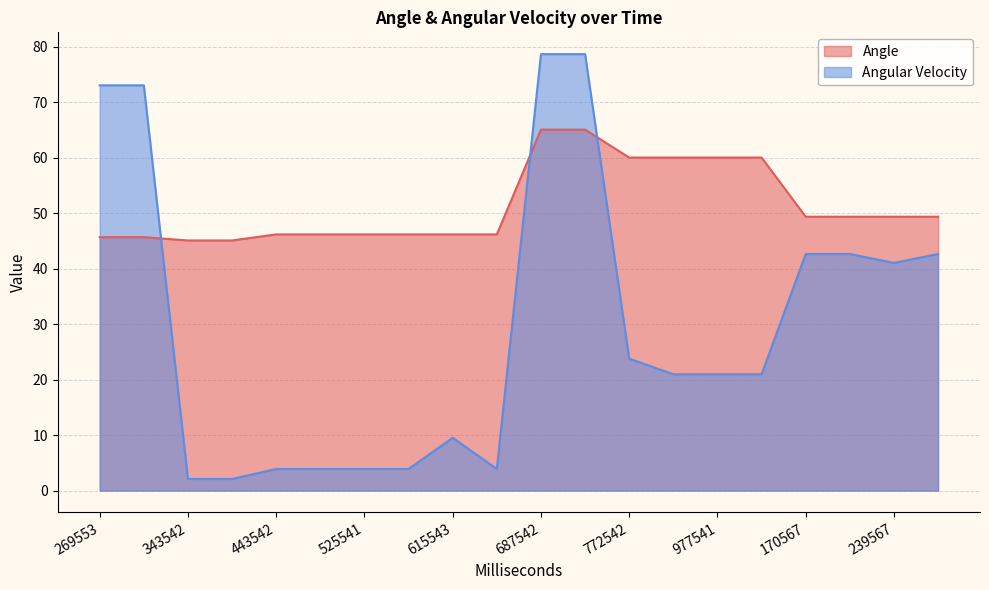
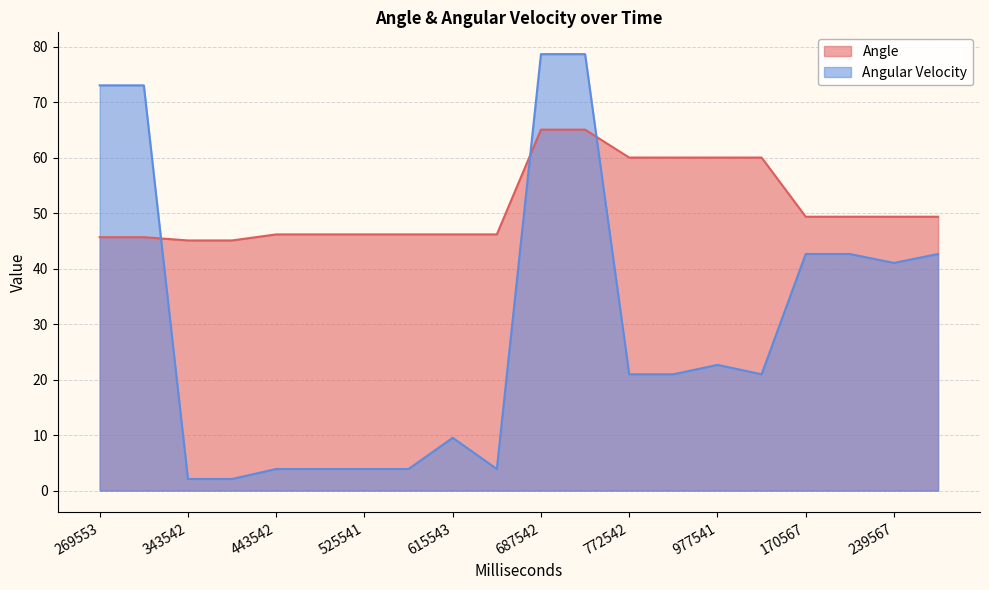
Angular Velocity, 772542: 24 -> 21
Angular Velocity, 977541: 21 -> 23
